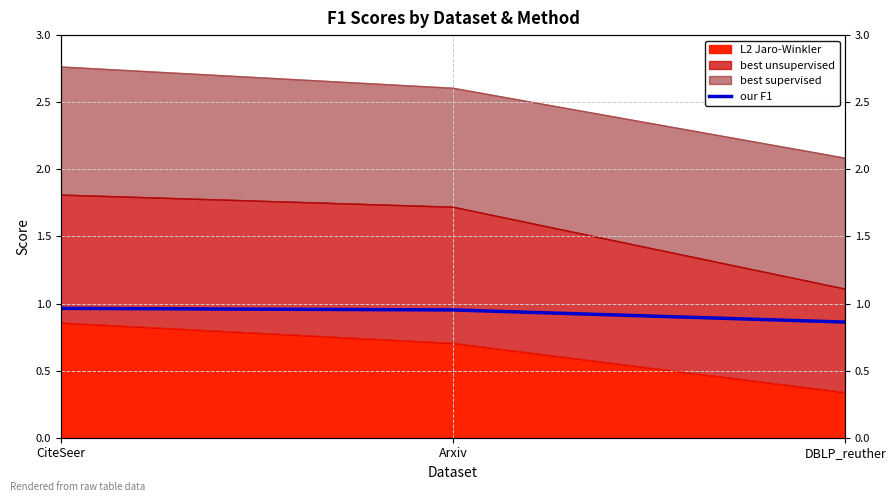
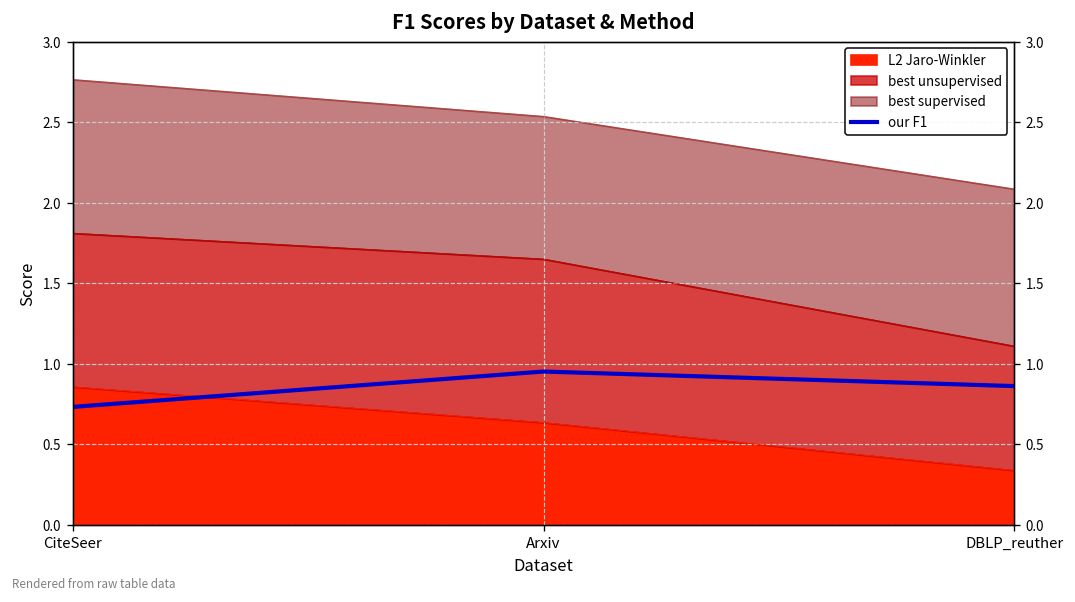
our F1, CiteSeer: 0.96 -> 0.73
L2 Jaro-Winkler, Arxiv: 0.71 -> 0.64
